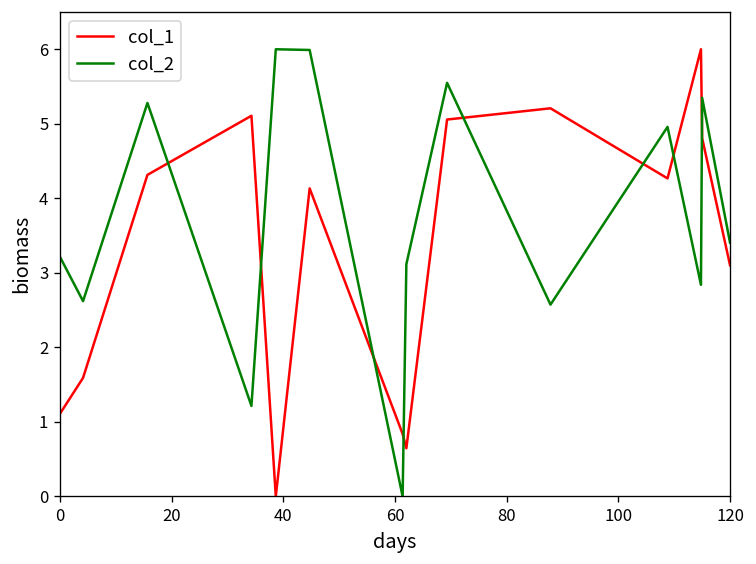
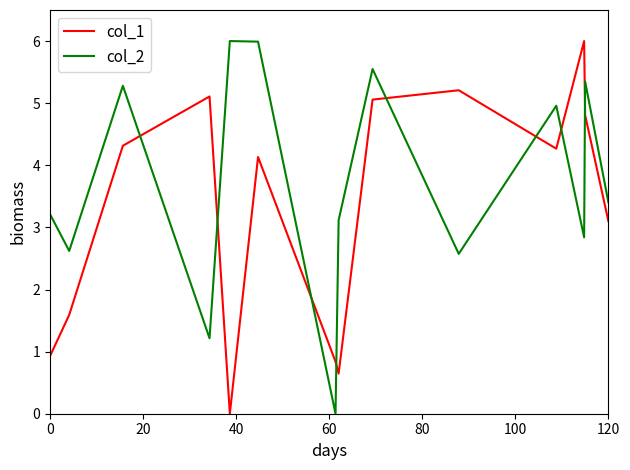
col_1, 0: 1.1 -> 0.9
